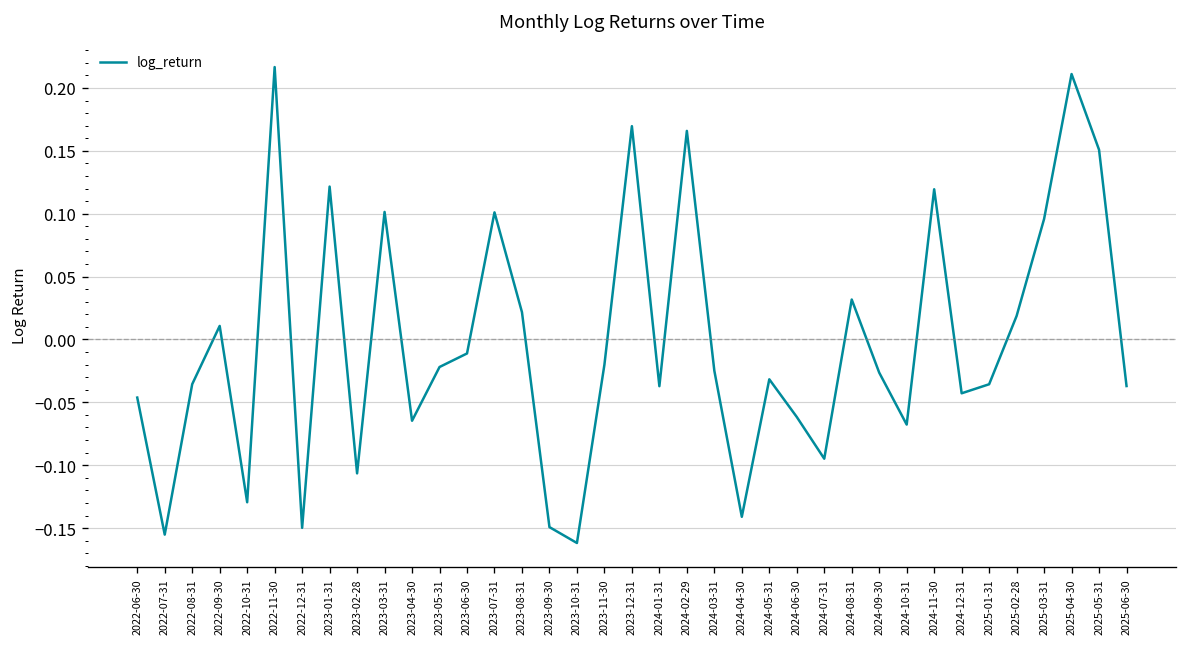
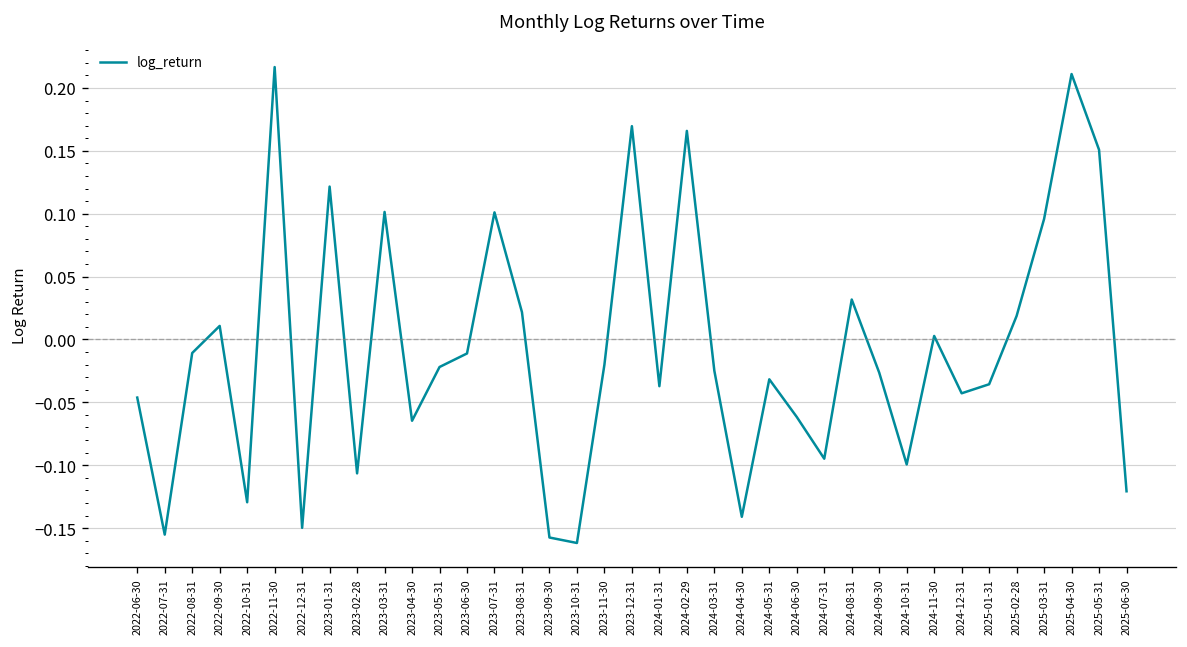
2022-08-31: -0.036 -> -0.011
2023-09-30: -0.149 -> -0.157
2024-10-31: -0.068 -> -0.099
2024-11-30: 0.119 -> 0.003
2025-06-30: -0.037 -> -0.121
